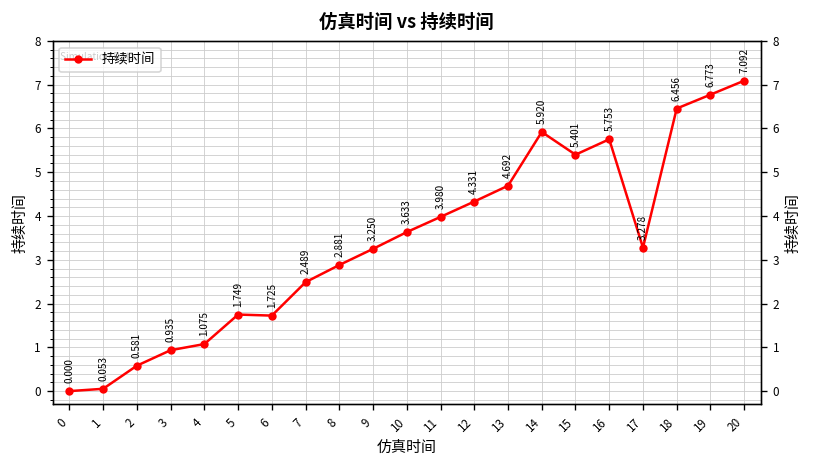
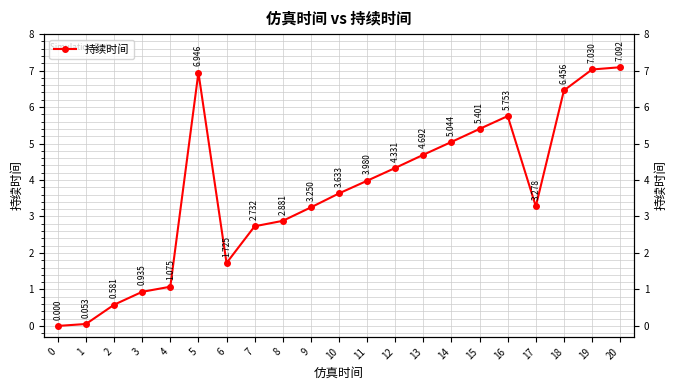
5: 1.749 -> 6.946
7: 2.489 -> 2.732
14: 5.920 -> 5.044
19: 6.773 -> 7.030
